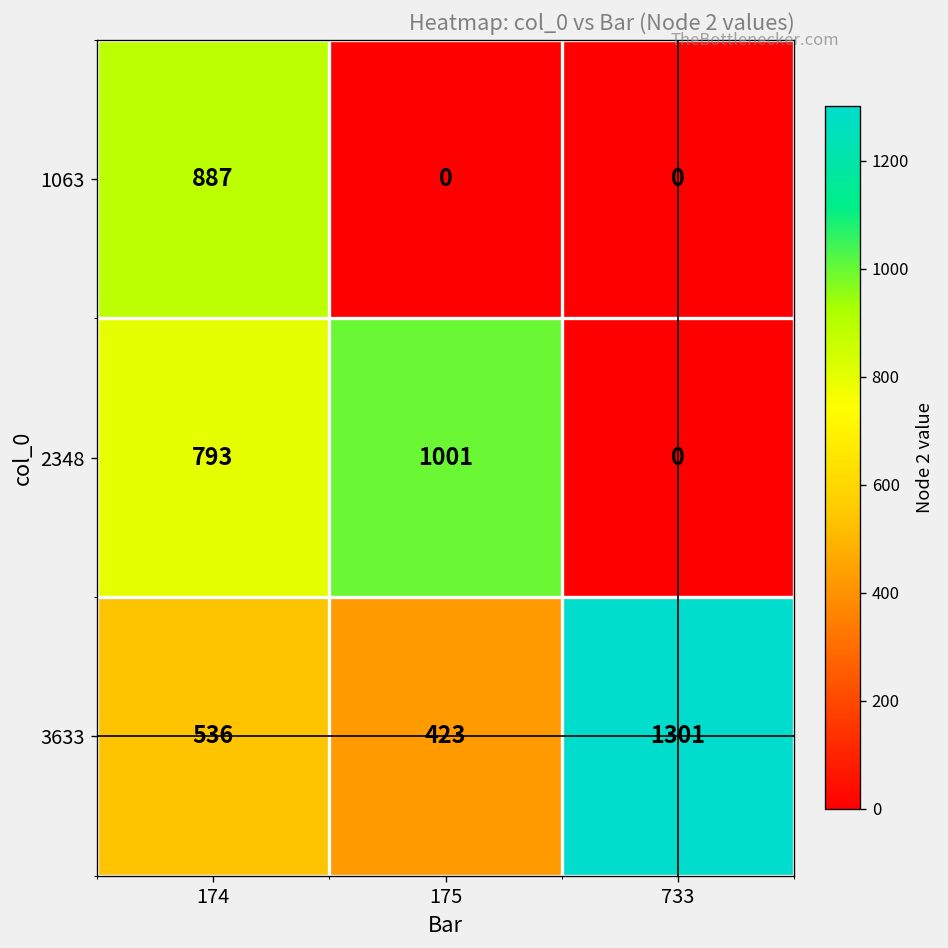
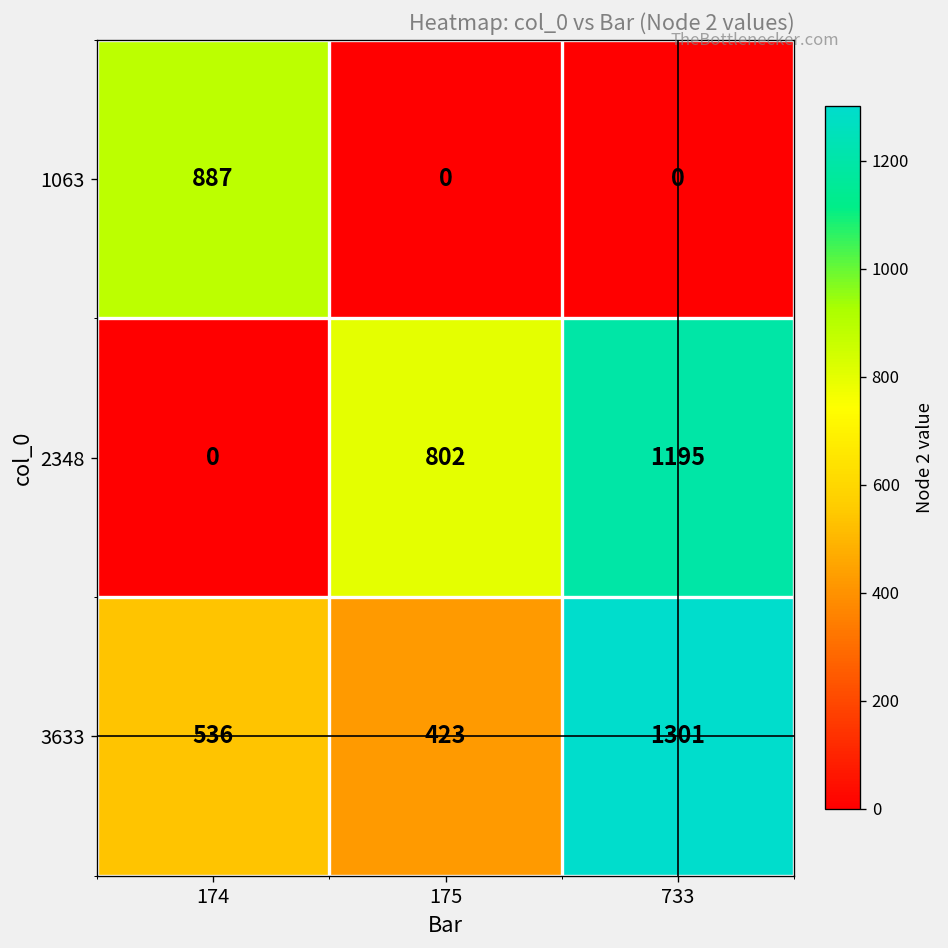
2348, 174: 793 -> 0
2348, 175: 1001 -> 802
2348, 733: 0 -> 1195
